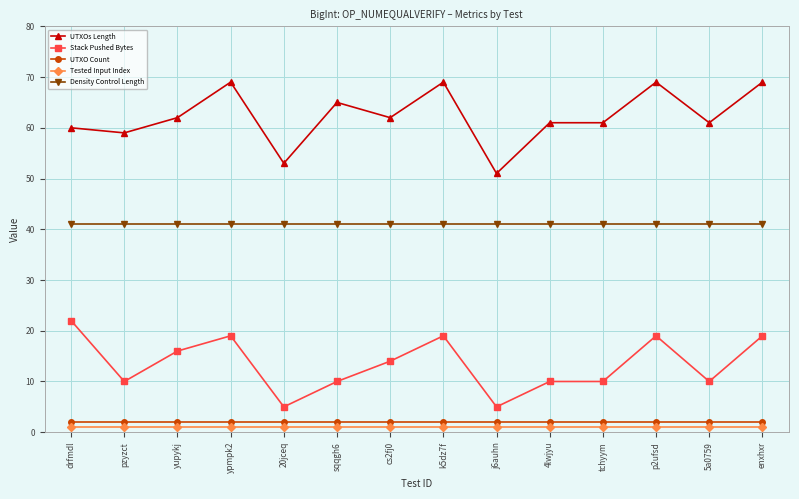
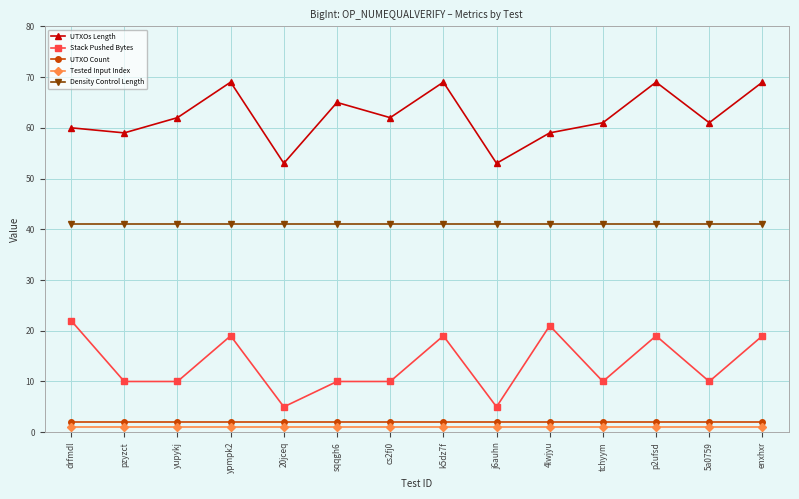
Stack Pushed Bytes, yupykj: 16 -> 10
Stack Pushed Bytes, cs2fj0: 14 -> 10
UTXOs Length, j6auhn: 51 -> 53
UTXOs Length, 4lwjyu: 61 -> 59
Stack Pushed Bytes, 4lwjyu: 10 -> 21
